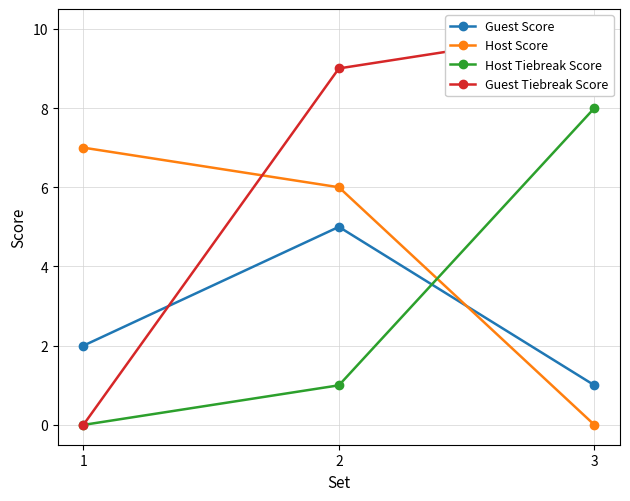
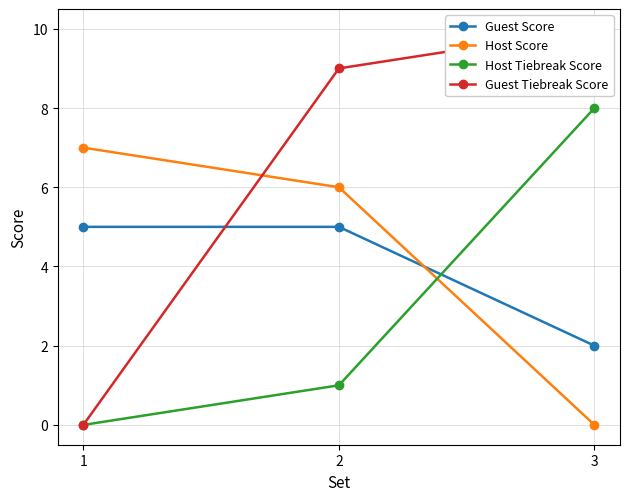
Guest Score, 1: 2 -> 5
Guest Score, 3: 1 -> 2
